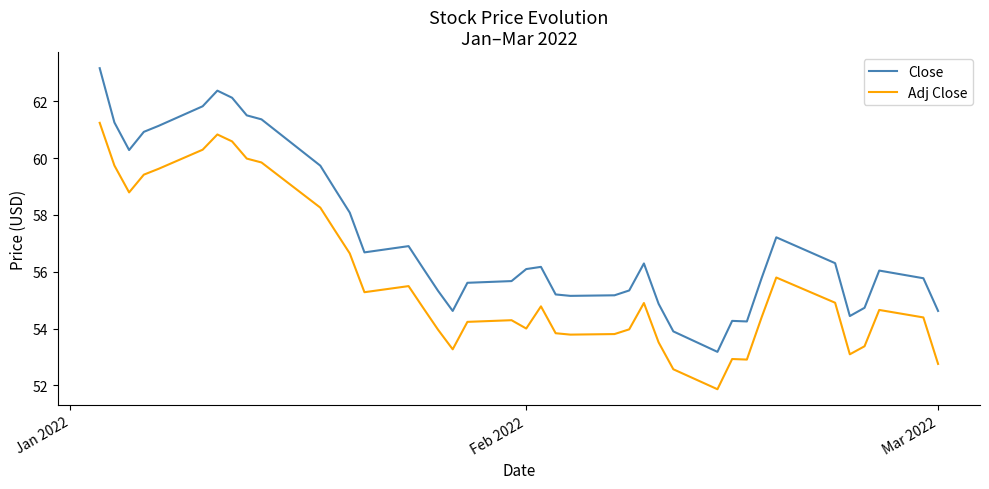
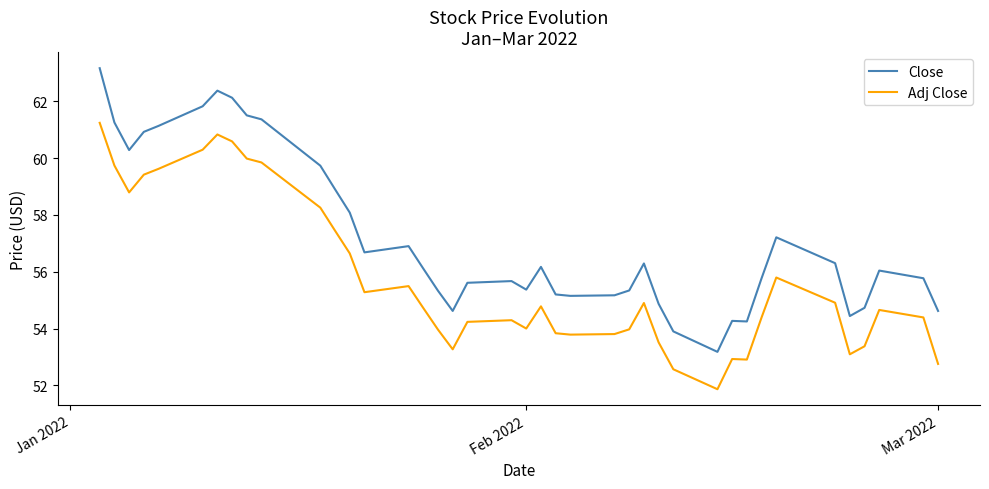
Close, Feb 2022: 56.1 -> 55.4
